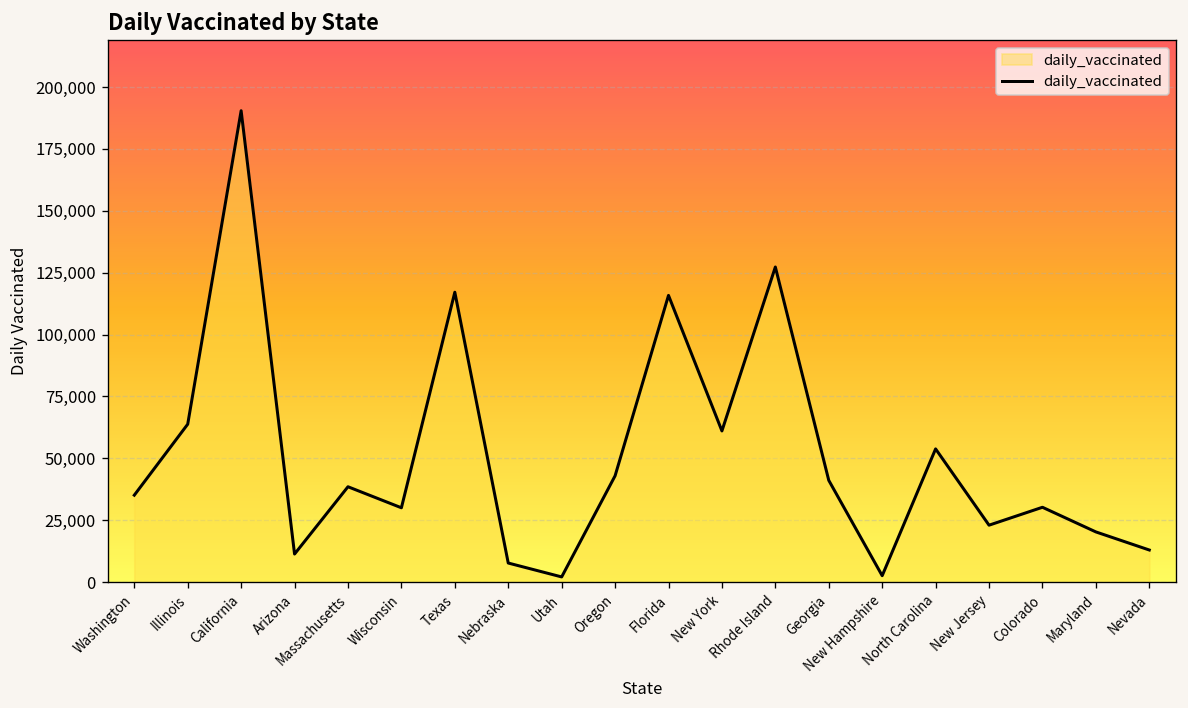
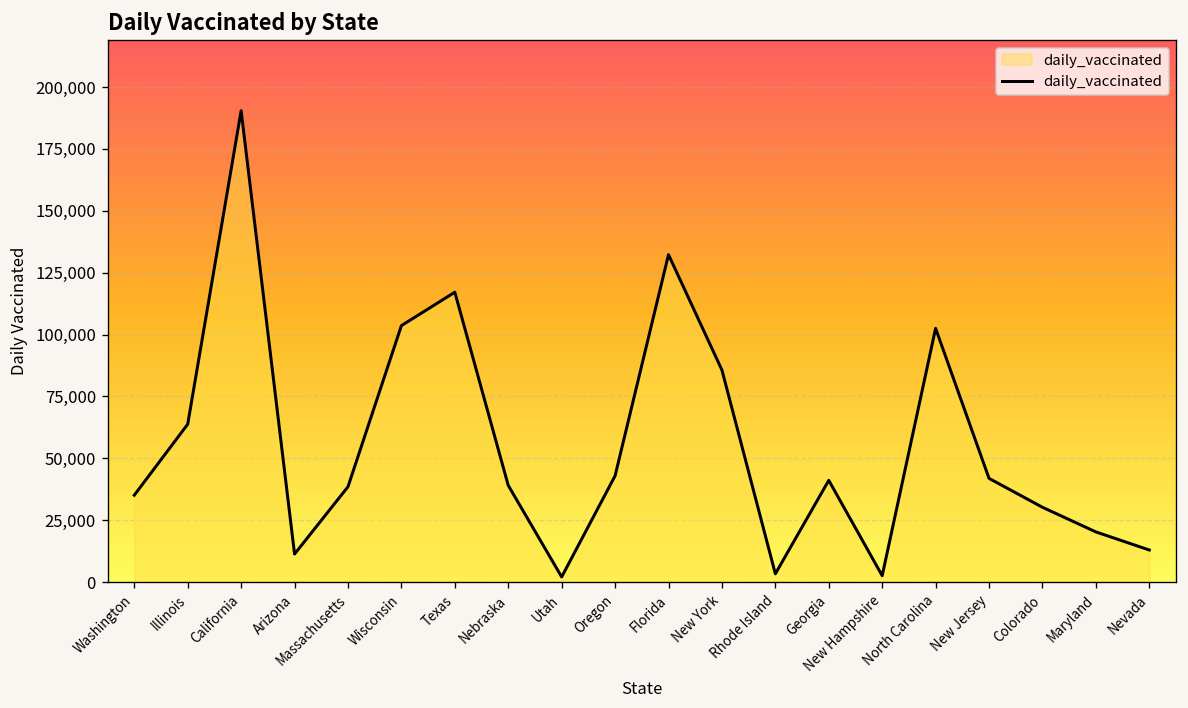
Wisconsin: 30,000 -> 104,000
Nebraska: 8,000 -> 39,000
Florida: 116,000 -> 132,000
New York: 61,000 -> 86,000
Rhode Island: 127,000 -> 3,000
North Carolina: 54,000 -> 103,000
New Jersey: 23,000 -> 42,000
